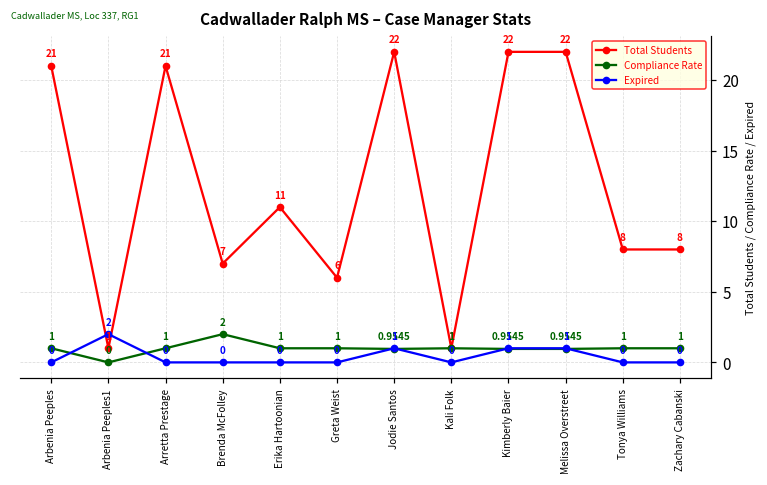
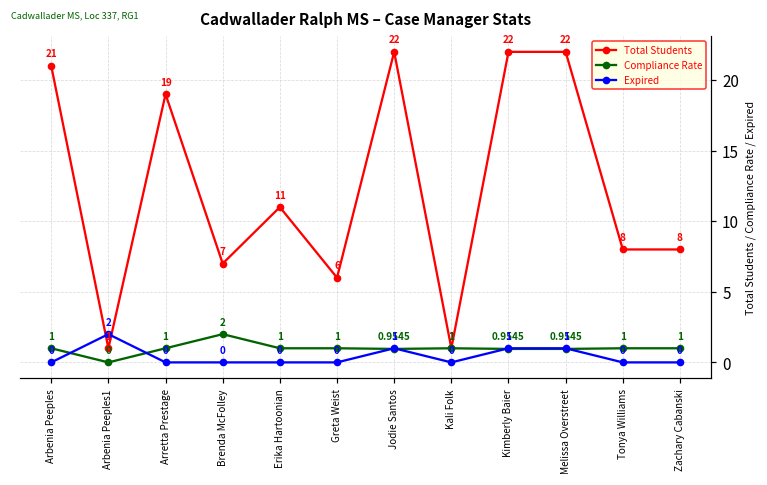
Total Students, Arretta Prestage: 21 -> 19
